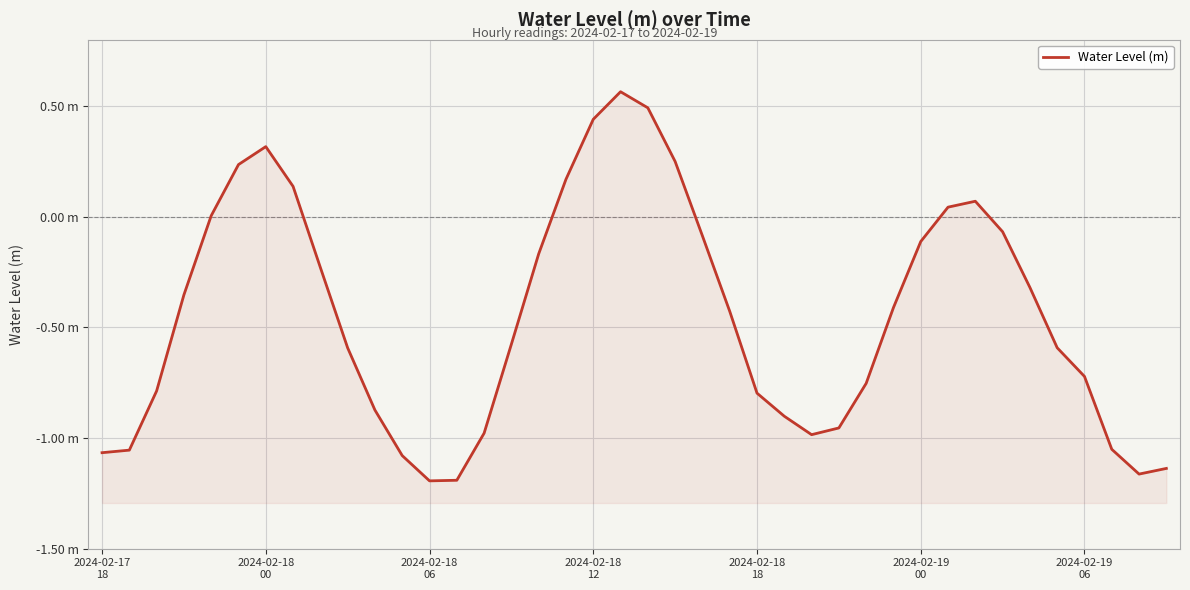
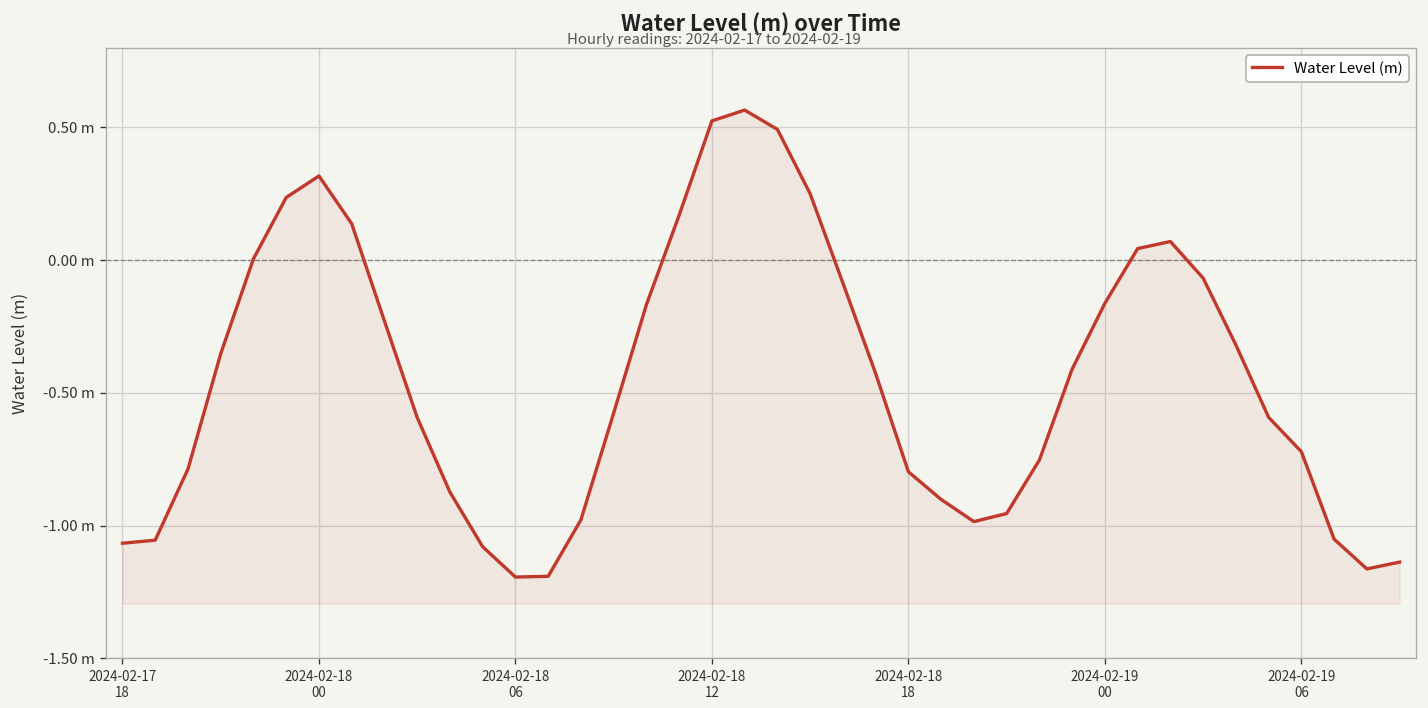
2024-02-18 12: 0.44 m -> 0.52 m
2024-02-19 00: -0.11 m -> -0.16 m
